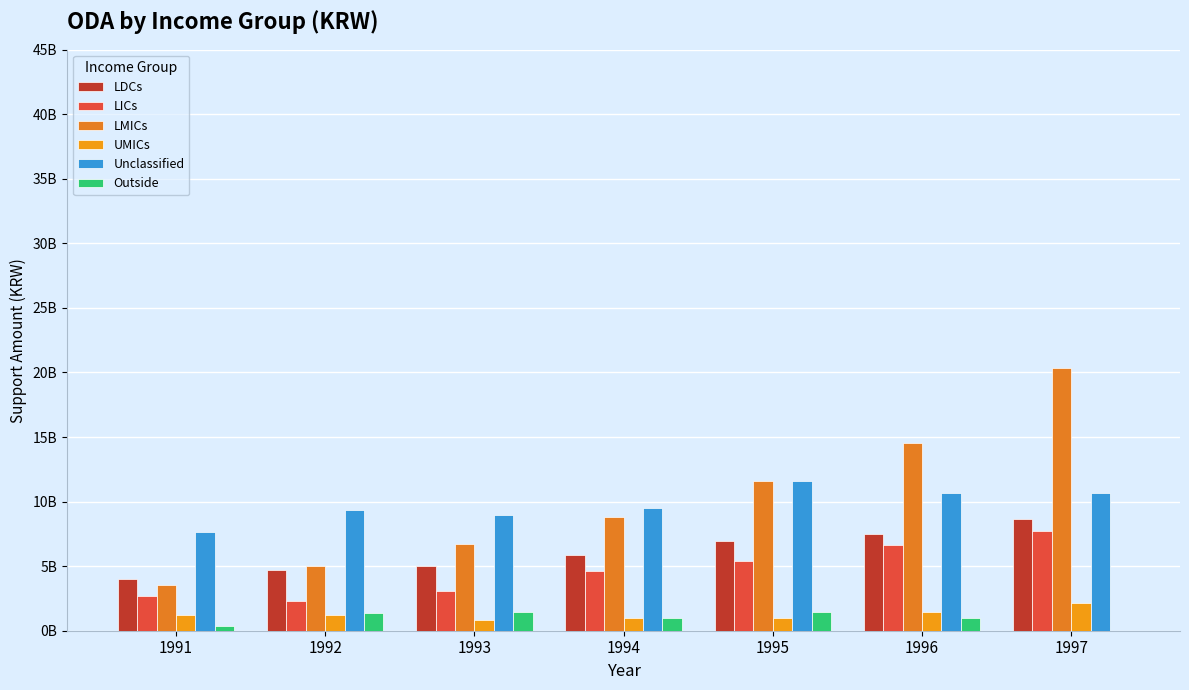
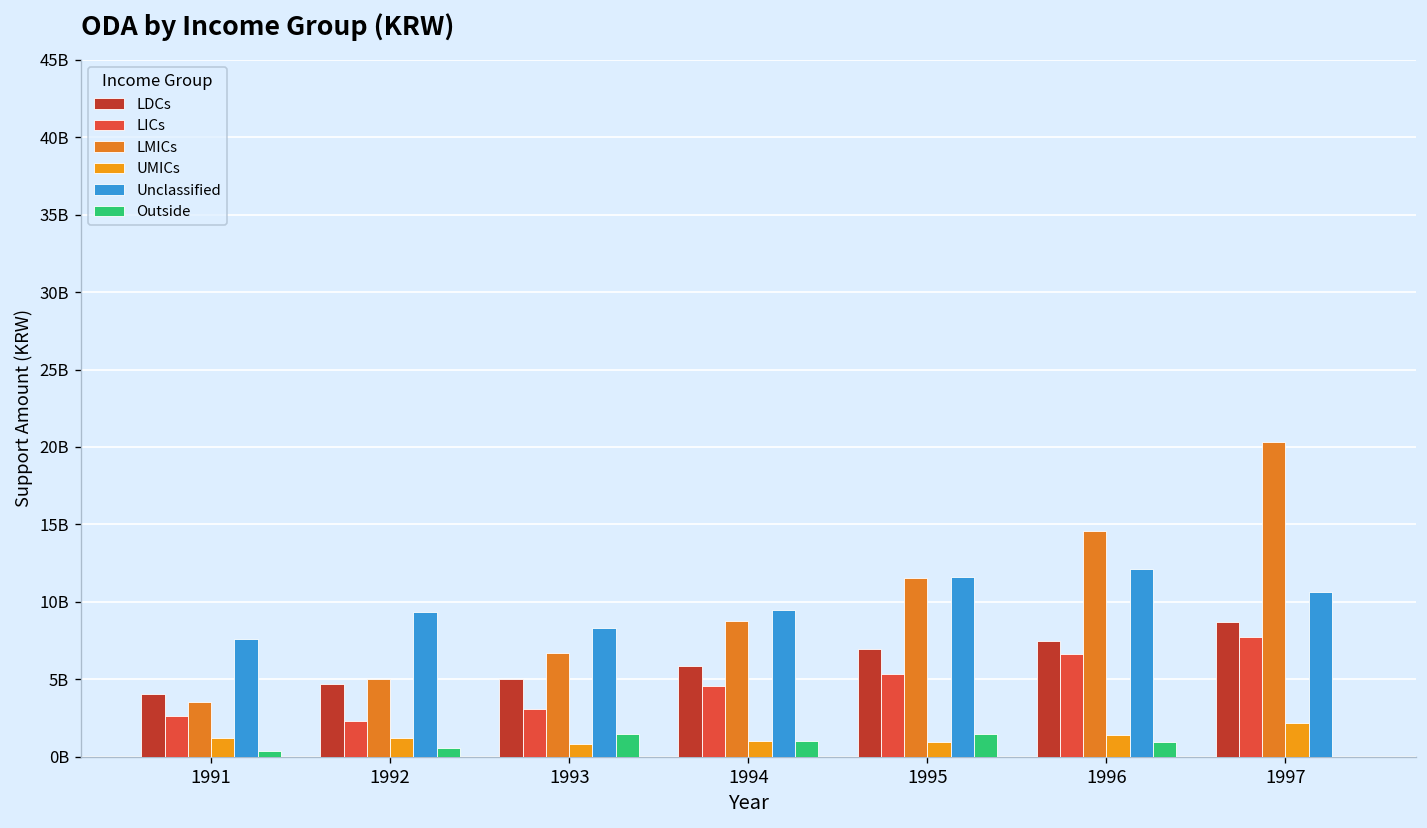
Outside, 1992: 1300000000 -> 600000000
Unclassified, 1993: 9000000000 -> 8300000000
Unclassified, 1996: 10700000000 -> 12100000000
